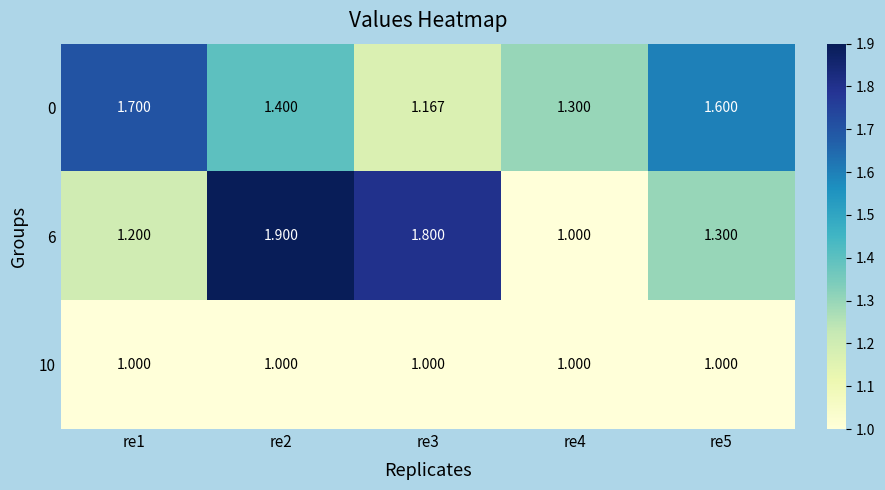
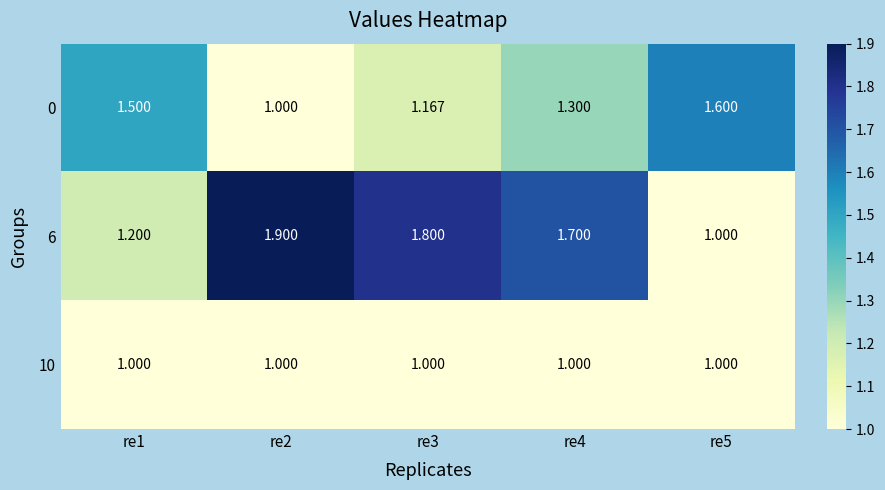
0, re1: 1.700 -> 1.500
0, re2: 1.400 -> 1.000
6, re4: 1.000 -> 1.700
6, re5: 1.300 -> 1.000
